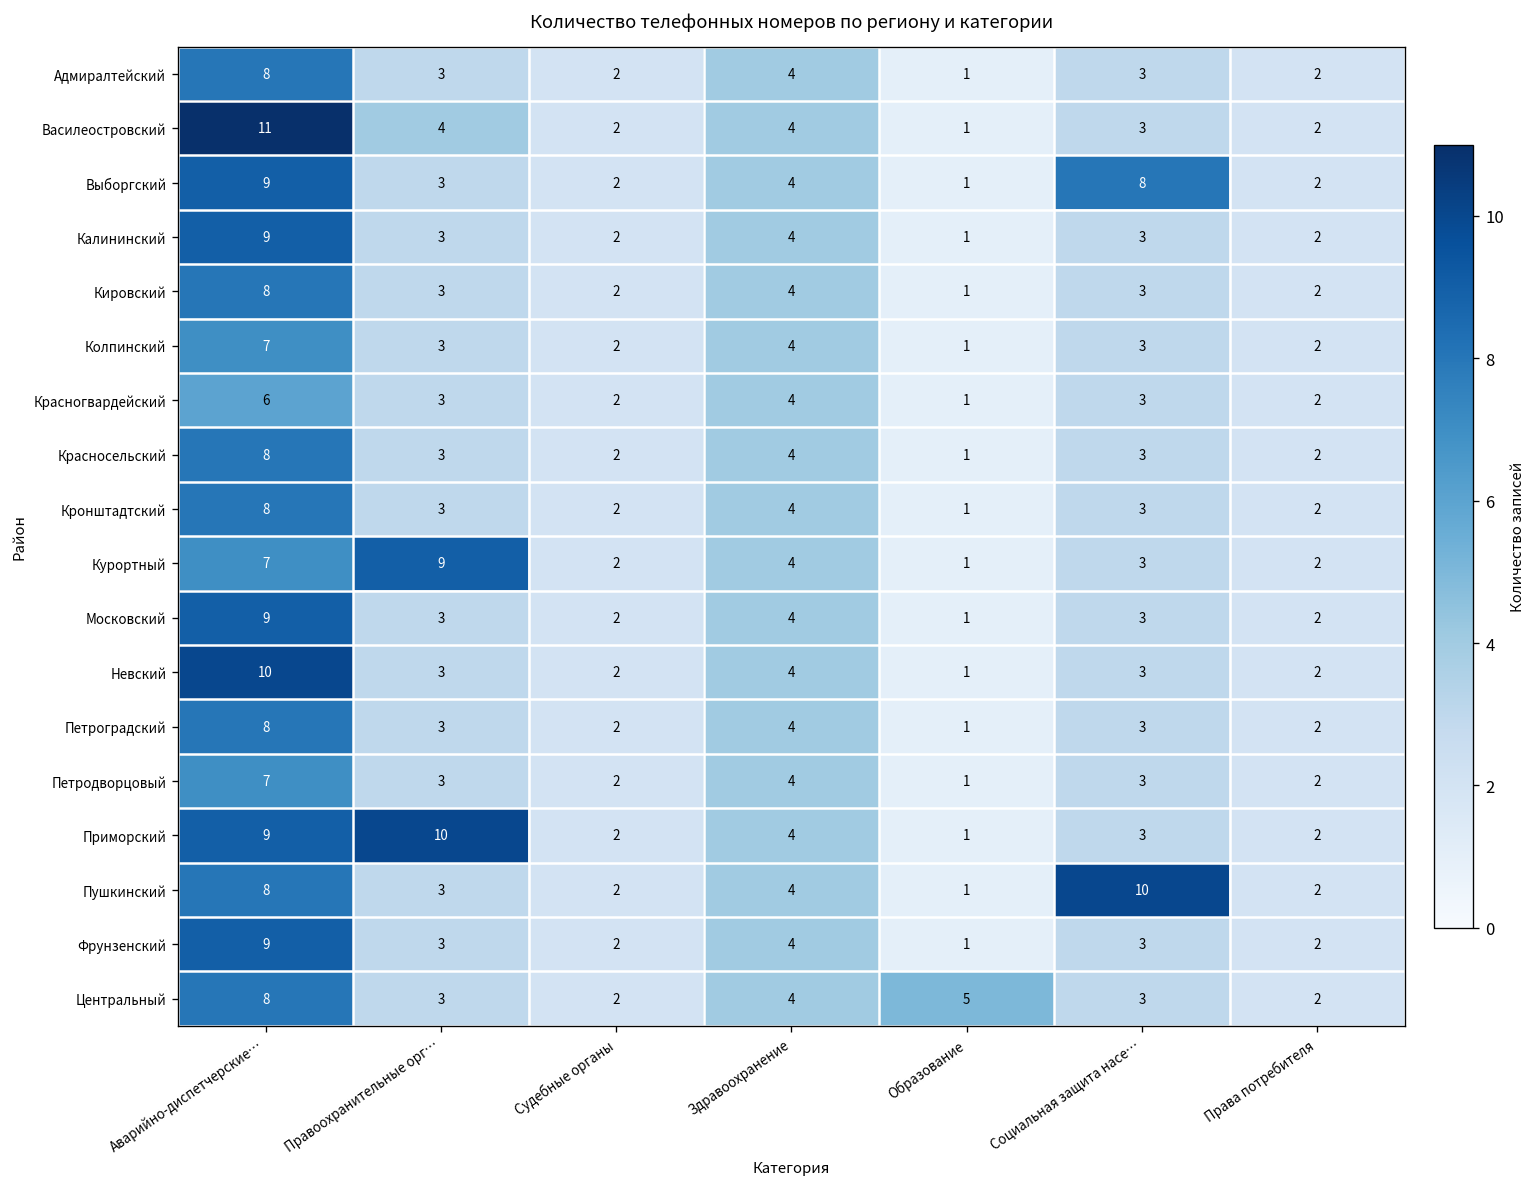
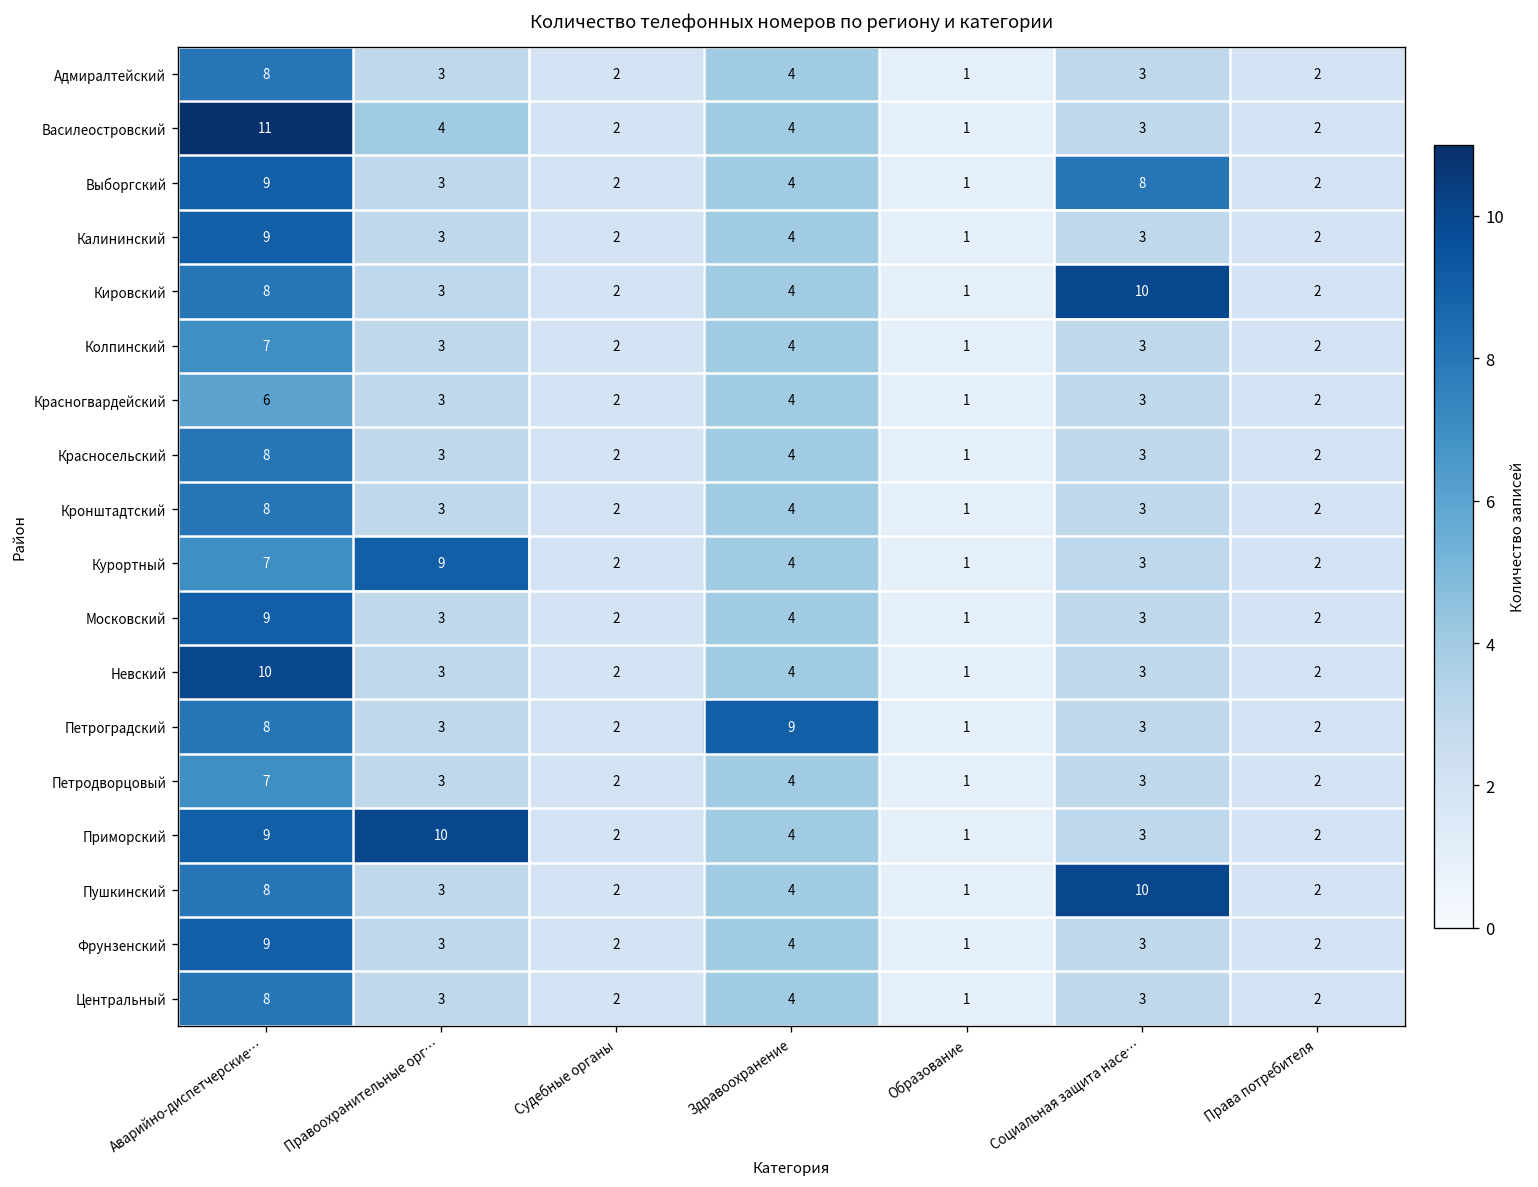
Кировский, Социальная защита насе…: 3 -> 10
Петроградский, Здравоохранение: 4 -> 9
Центральный, Образование: 5 -> 1
